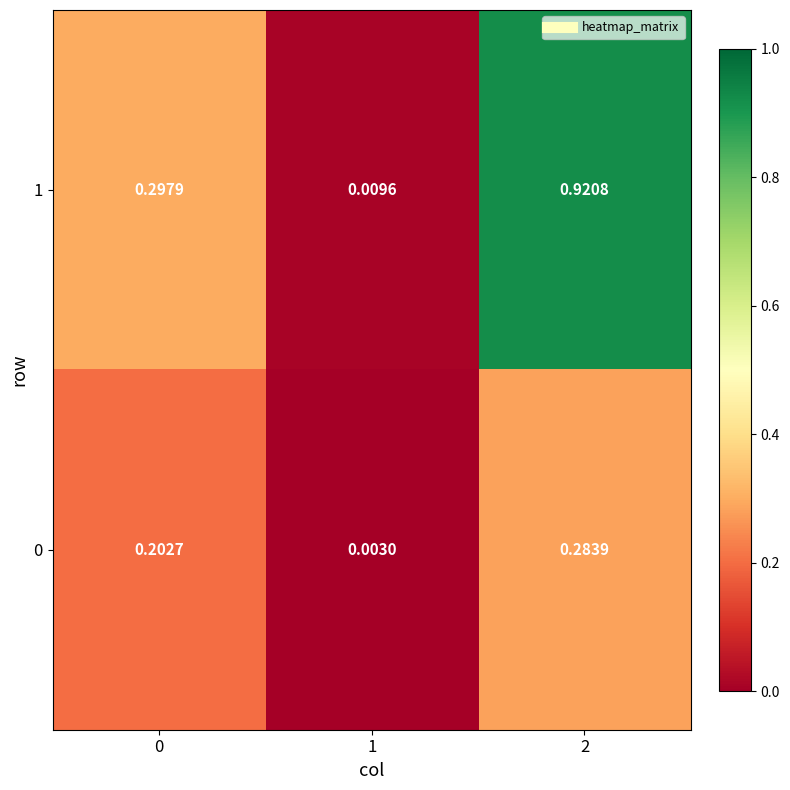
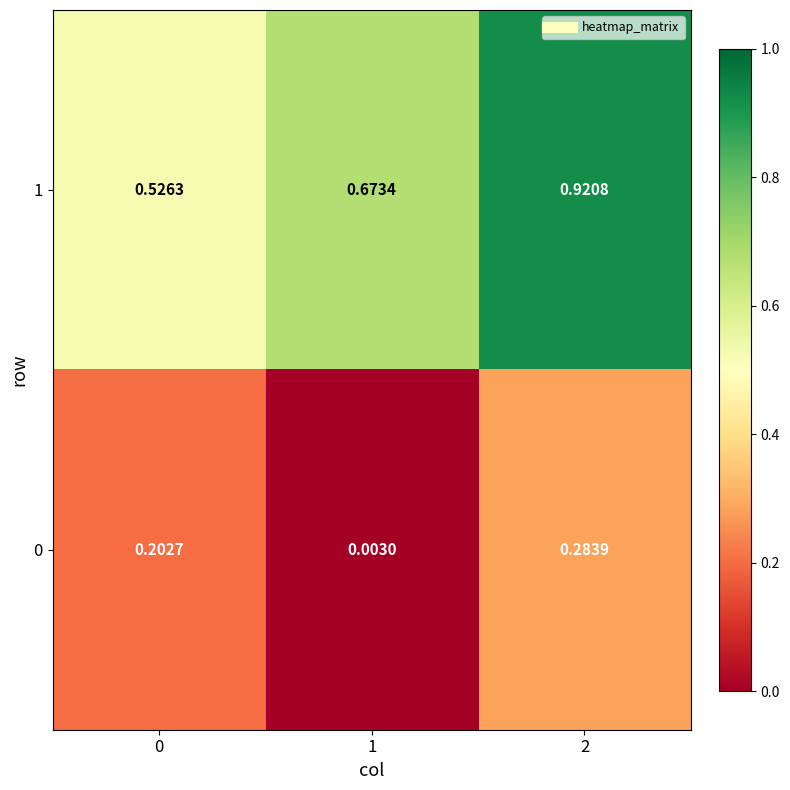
1, 0: 0.2979 -> 0.5263
1, 1: 0.0096 -> 0.6734
